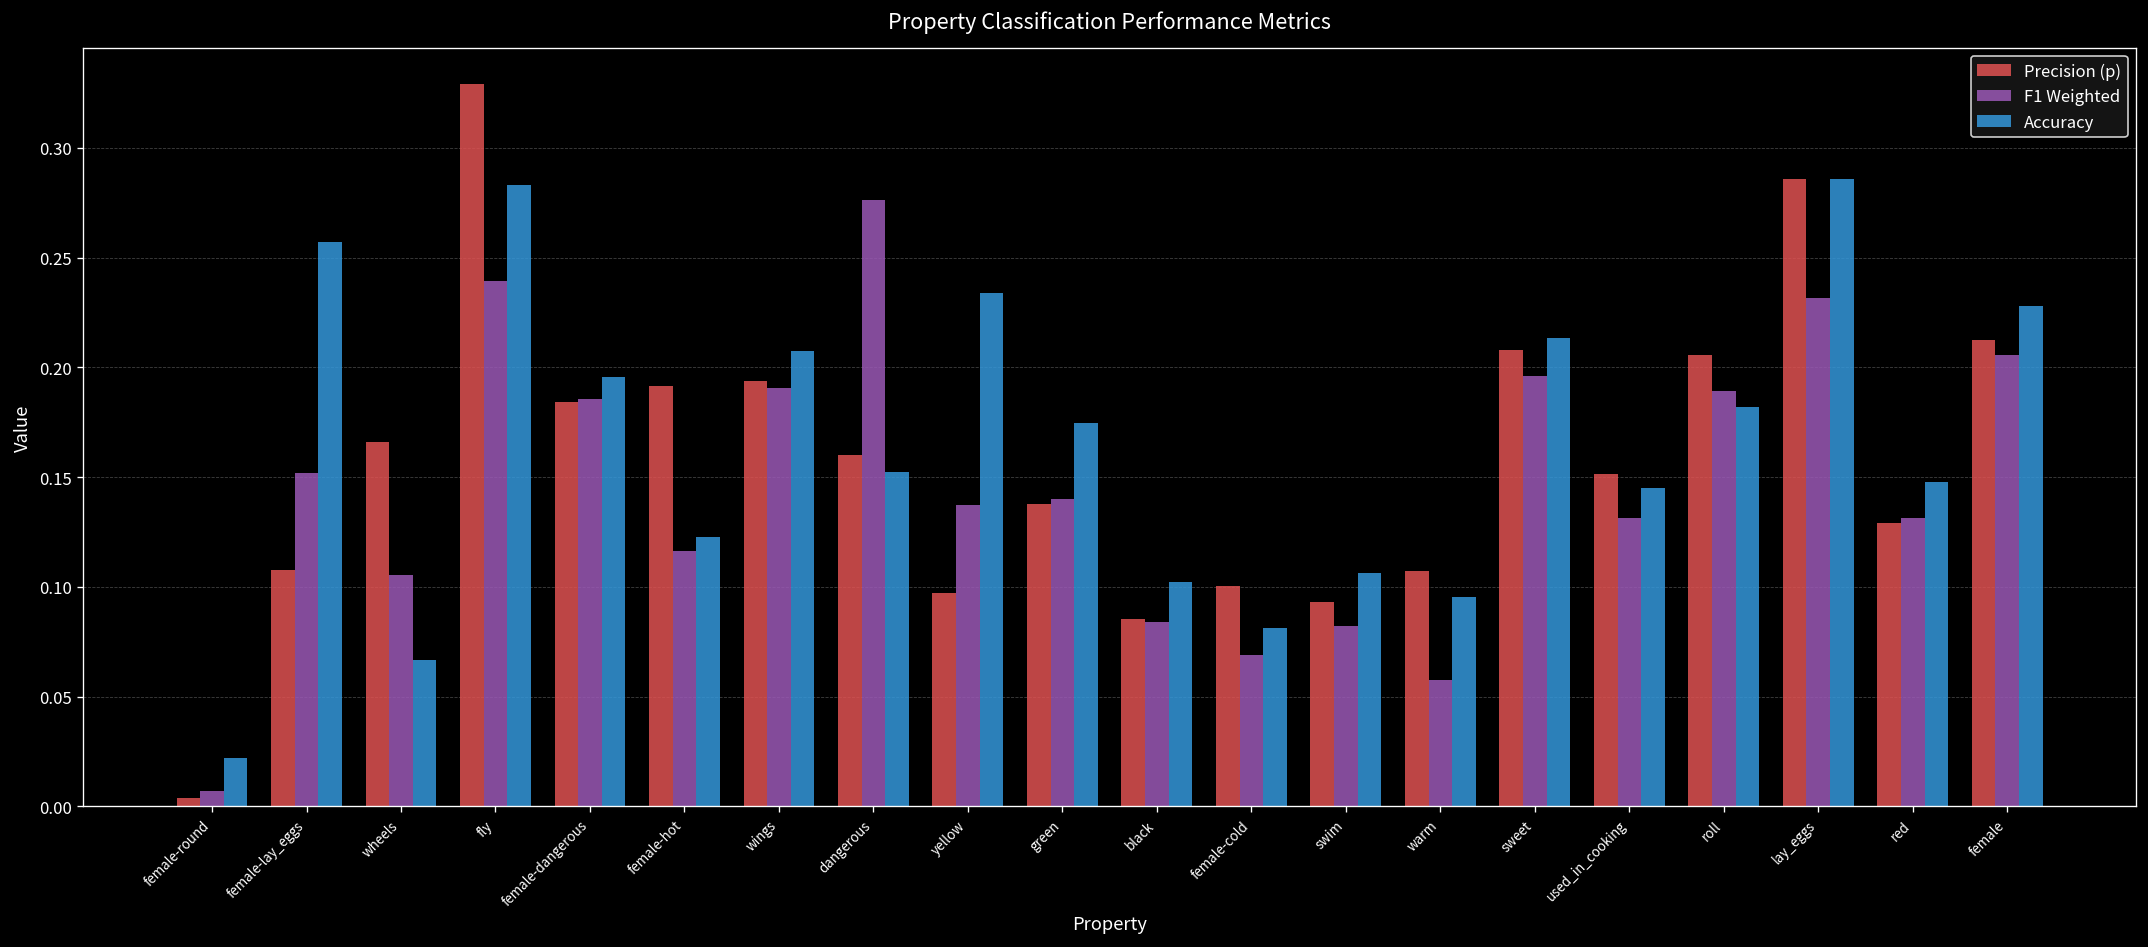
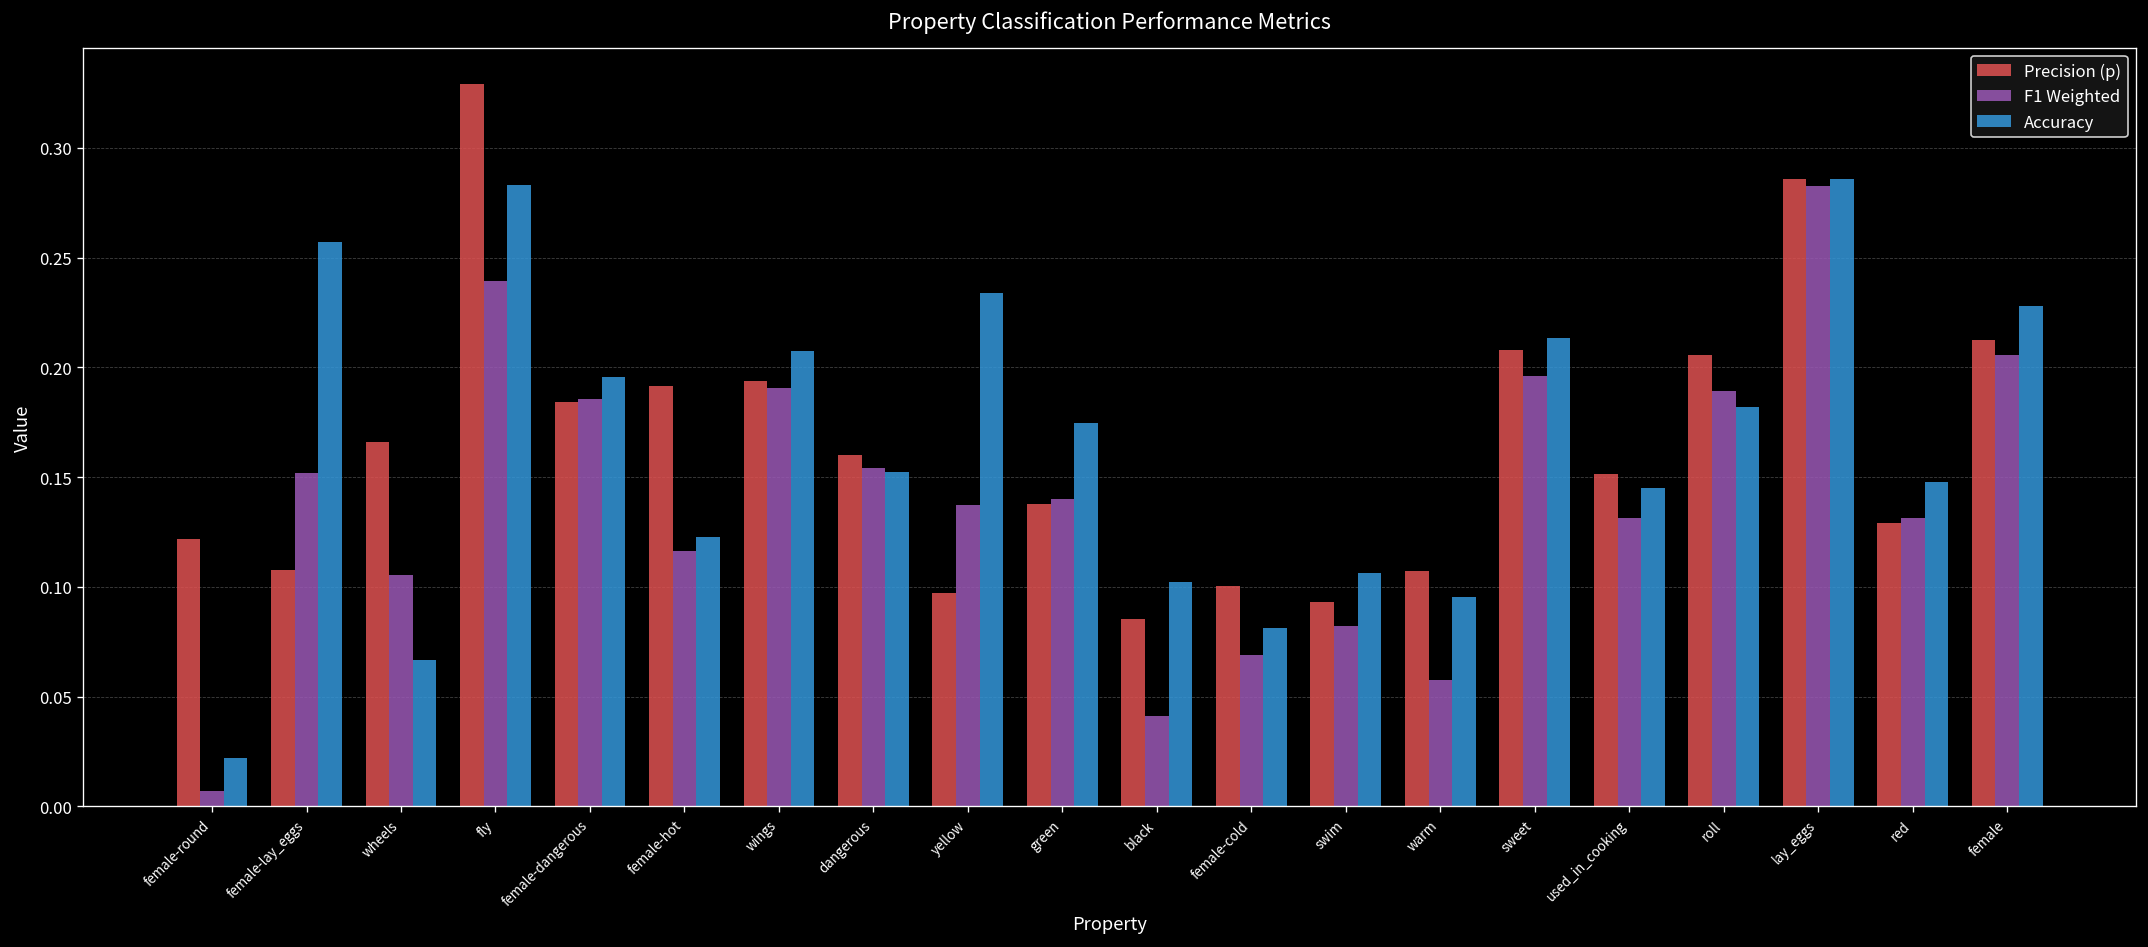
Precision (p), female-round: 0.004 -> 0.122
F1 Weighted, dangerous: 0.276 -> 0.154
F1 Weighted, black: 0.084 -> 0.041
F1 Weighted, lay_eggs: 0.232 -> 0.283
